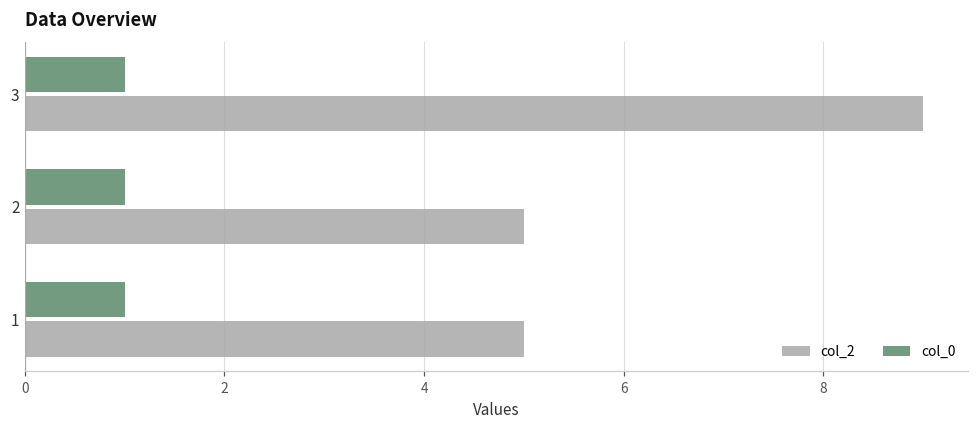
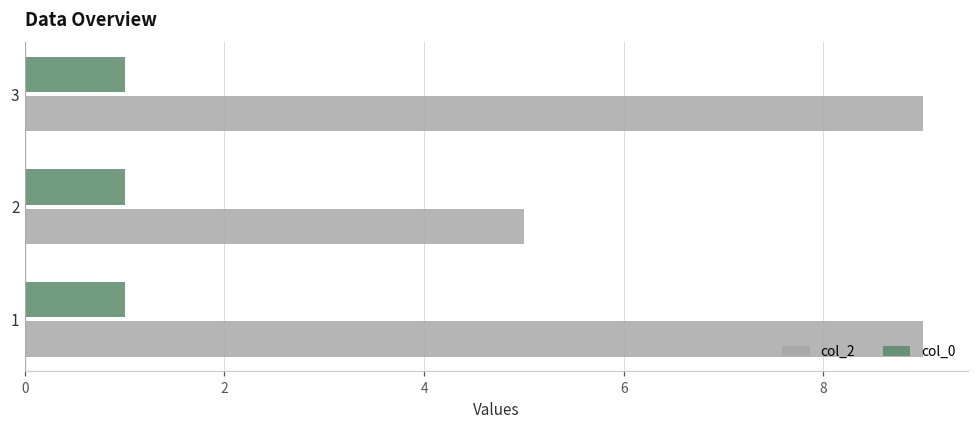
col_2, 1: 5 -> 9
